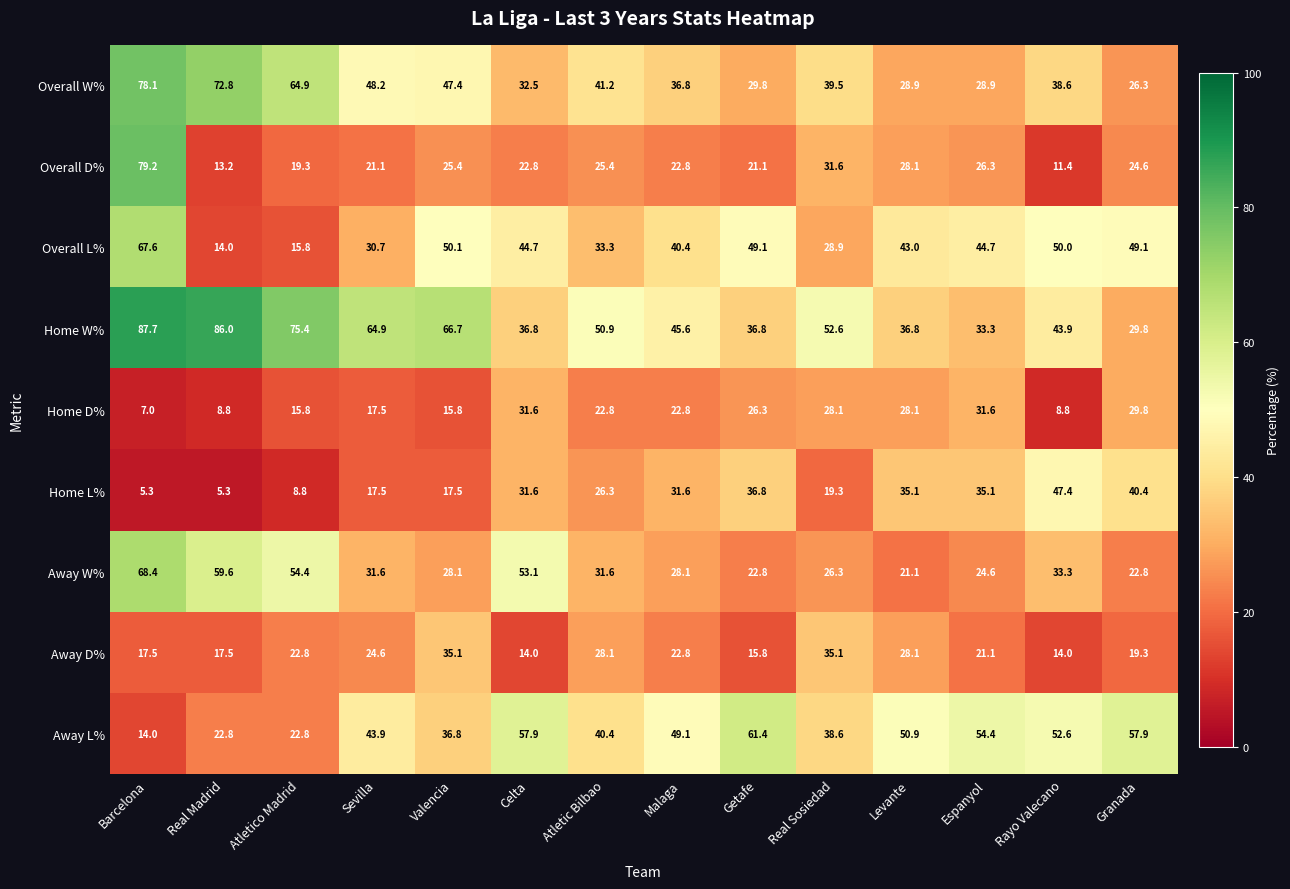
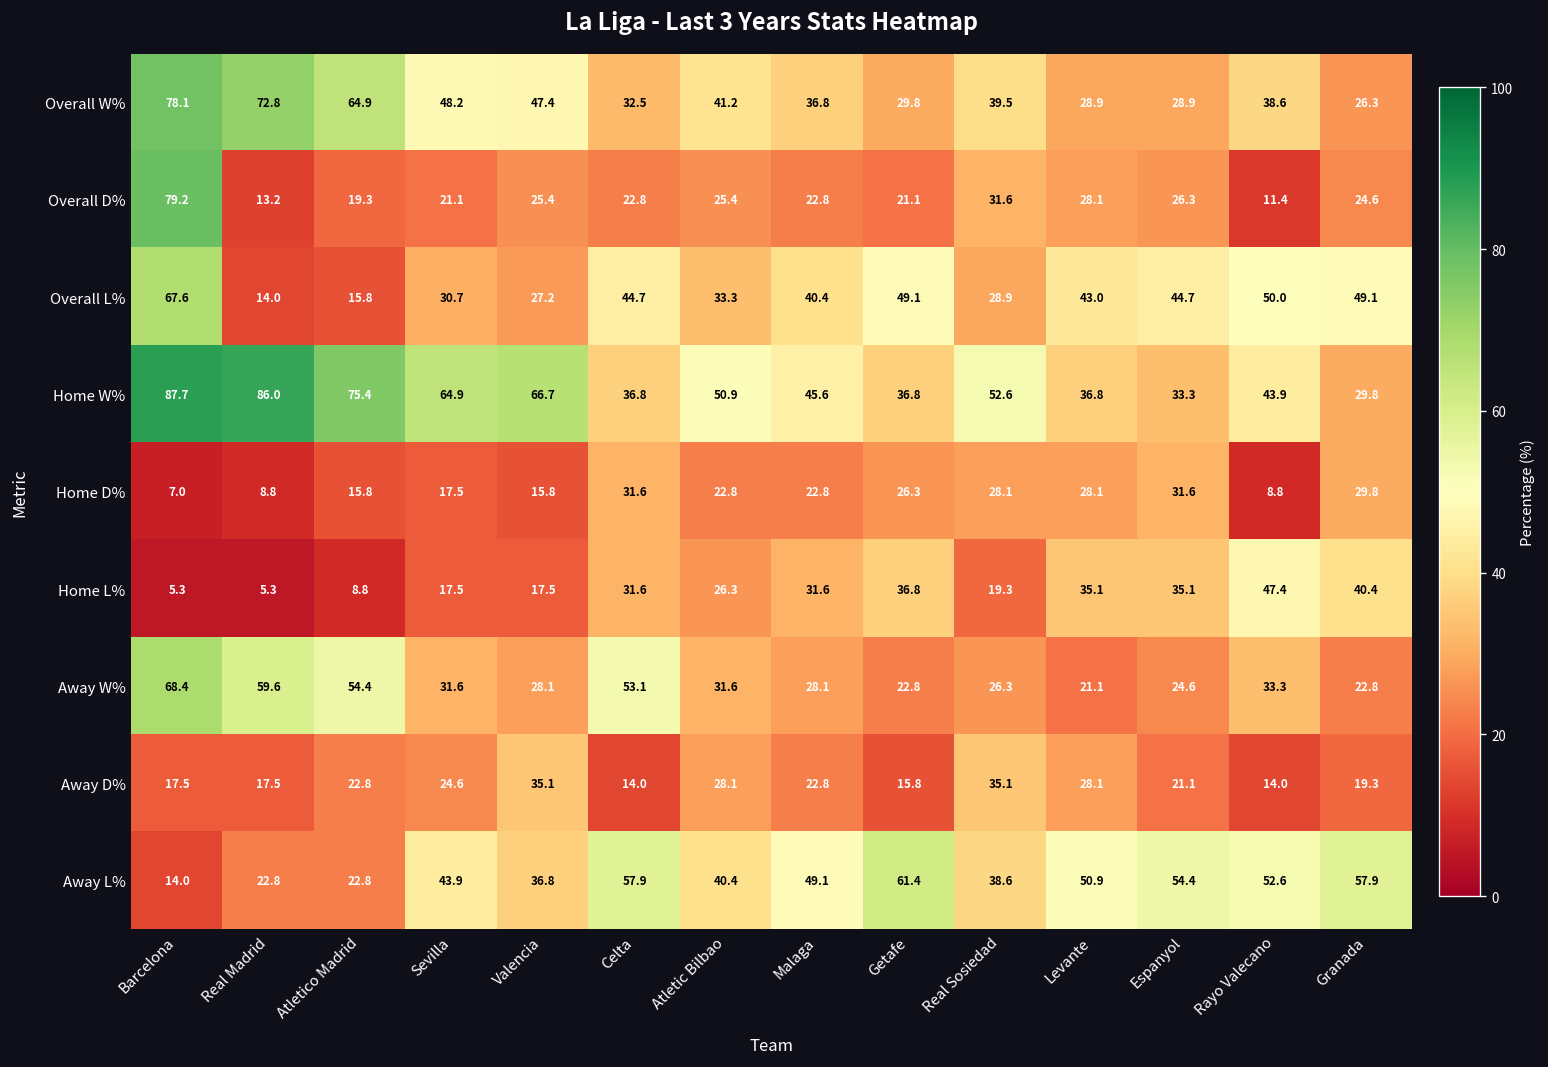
Overall L%, Valencia: 50.1 -> 27.2
